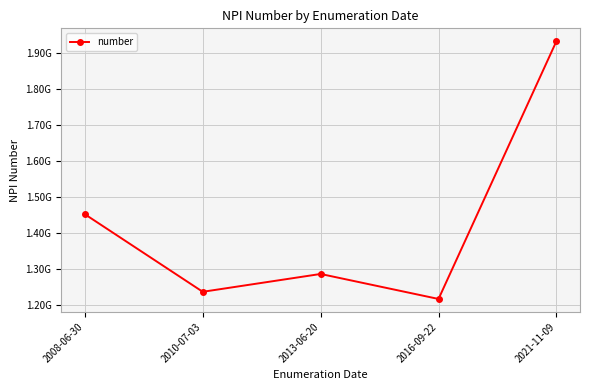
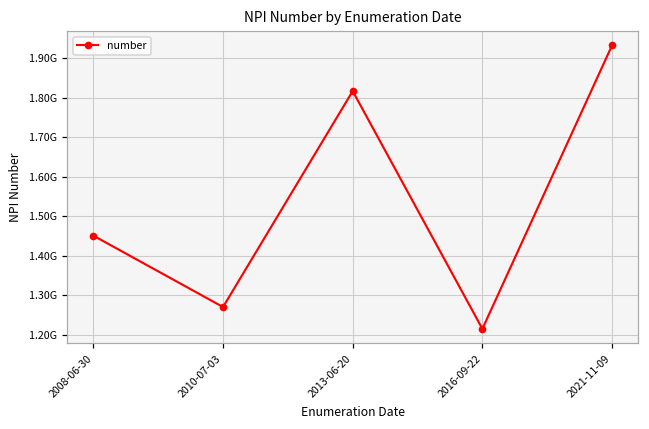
2010-07-03: 1240000000 -> 1270000000
2013-06-20: 1290000000 -> 1820000000
